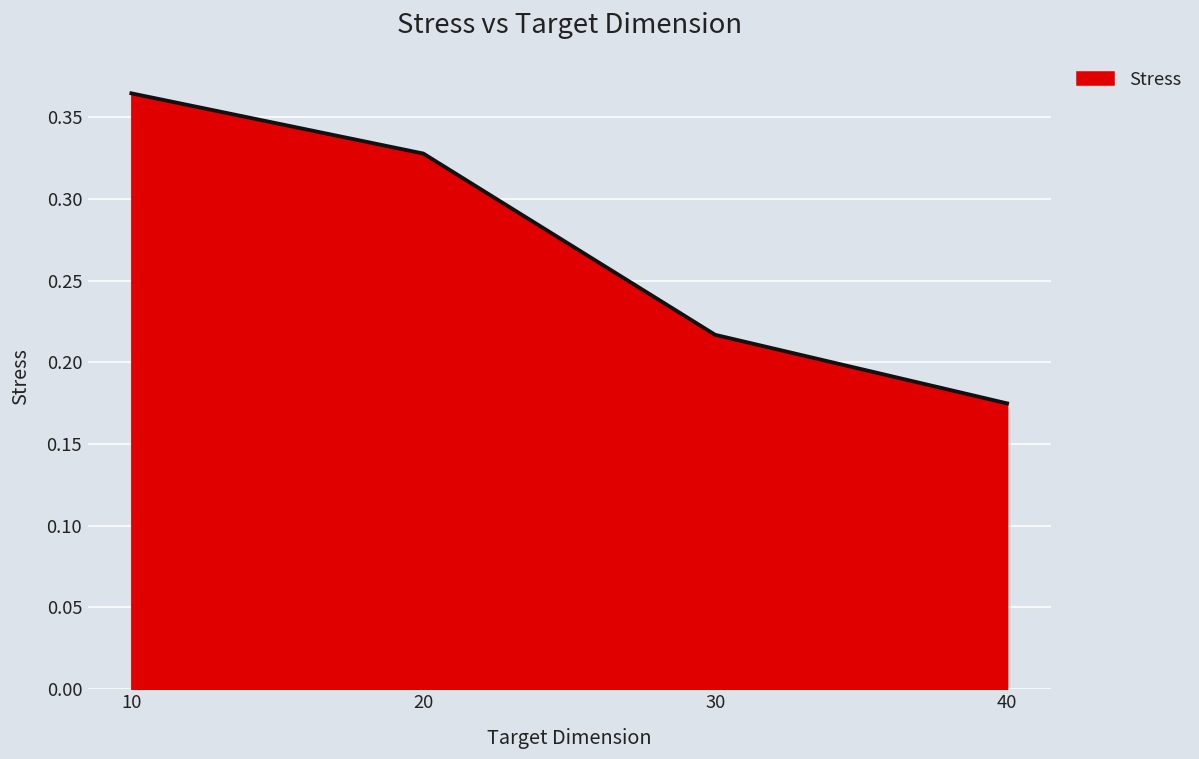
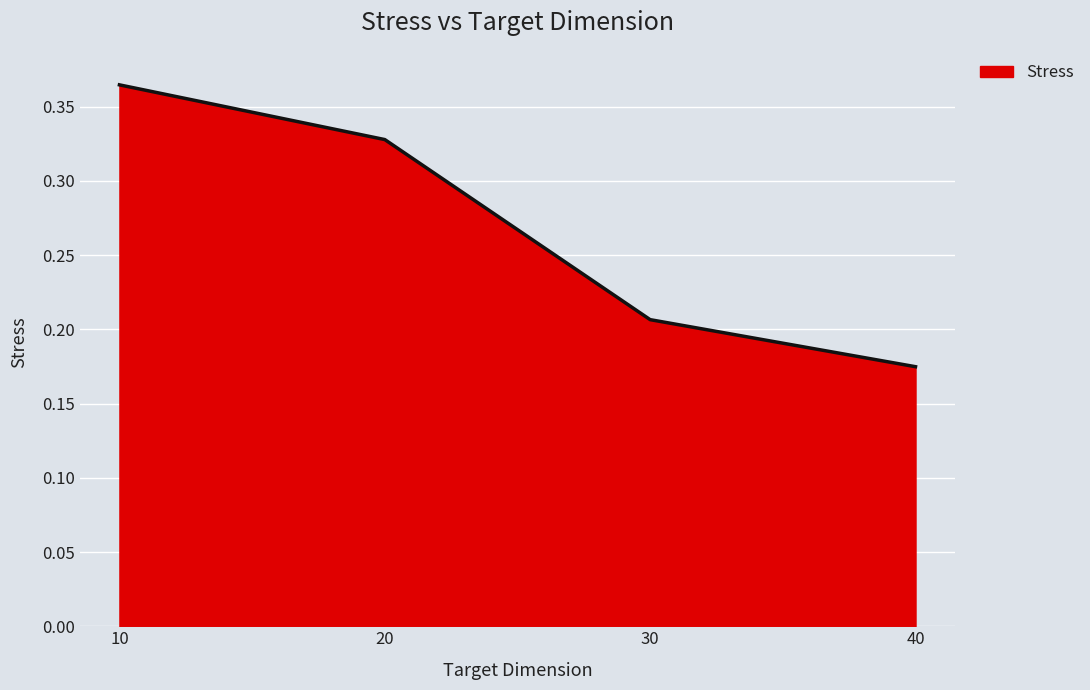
30: 0.217 -> 0.207
